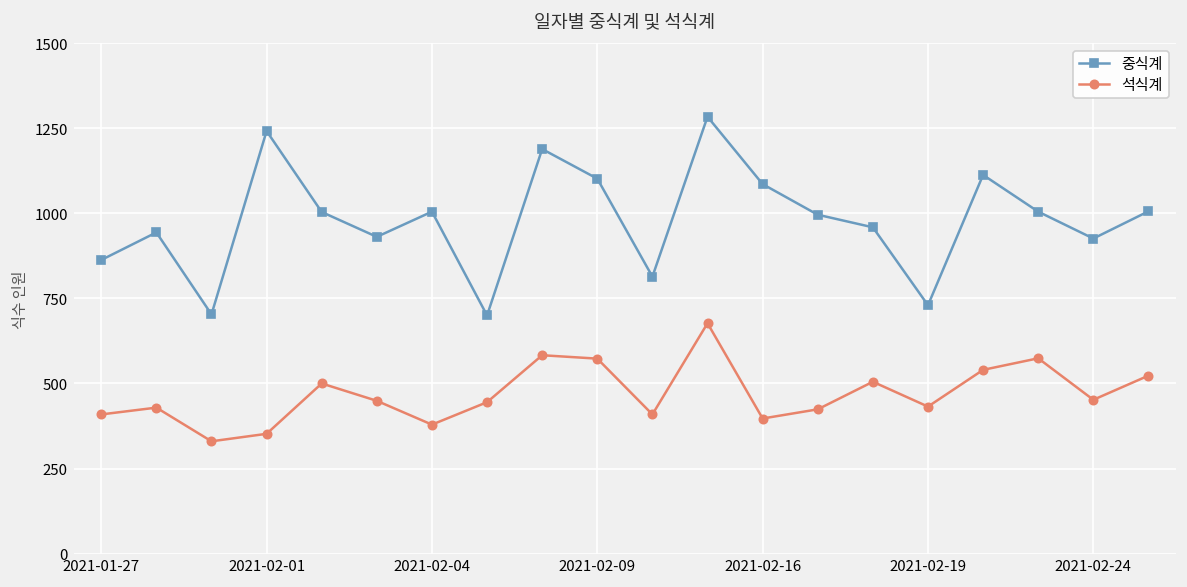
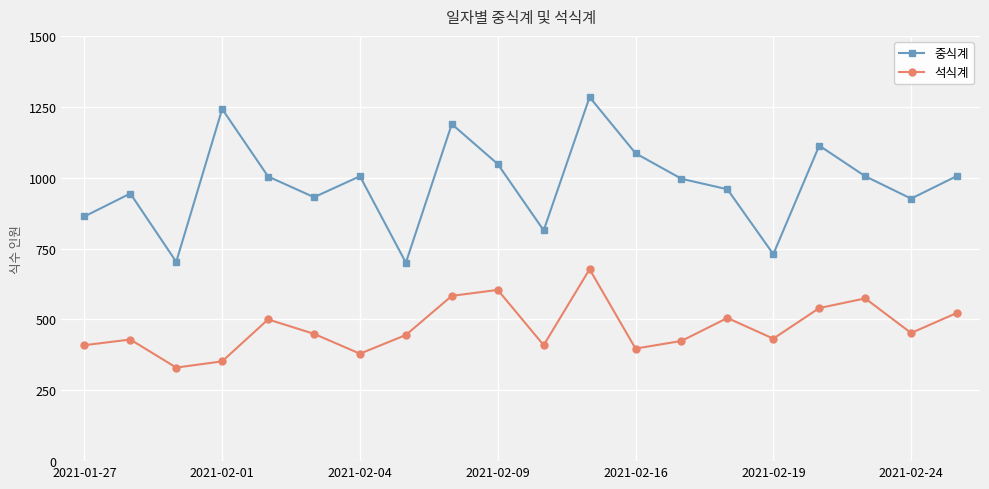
중식계, 2021-02-09: 1100 -> 1050
석식계, 2021-02-09: 570 -> 600
